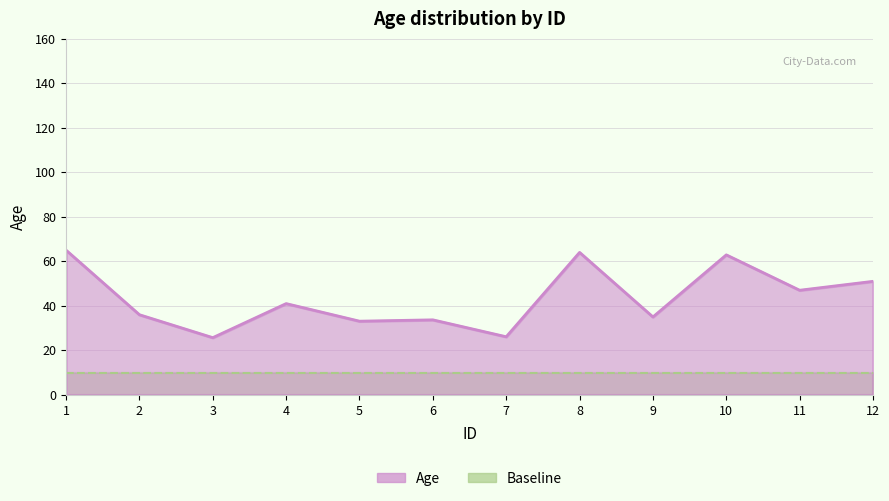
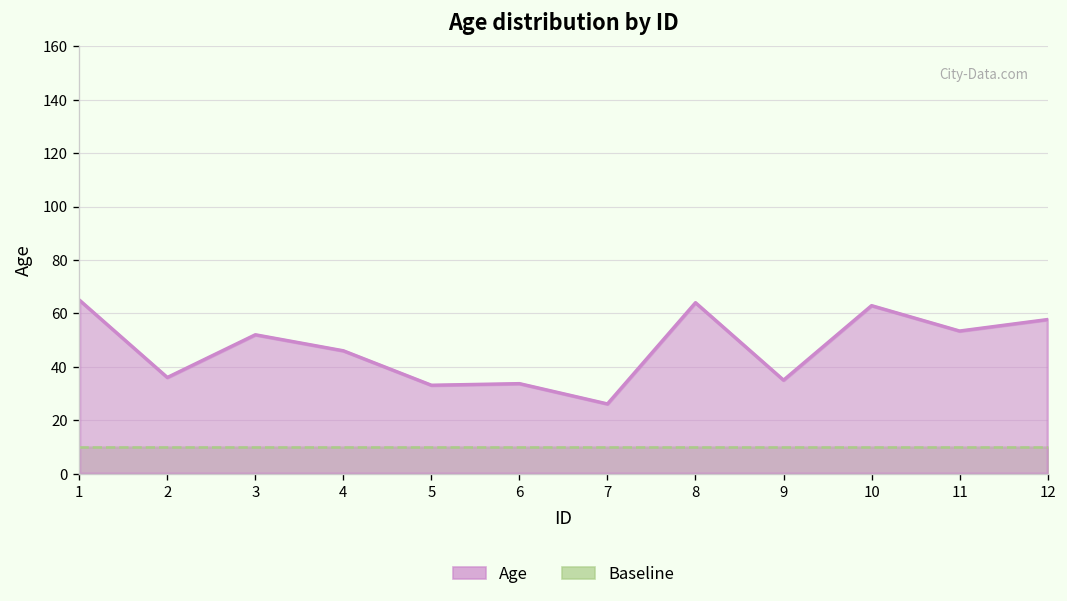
Age, 3: 26 -> 52
Age, 4: 41 -> 46
Age, 11: 47 -> 53
Age, 12: 51 -> 58
